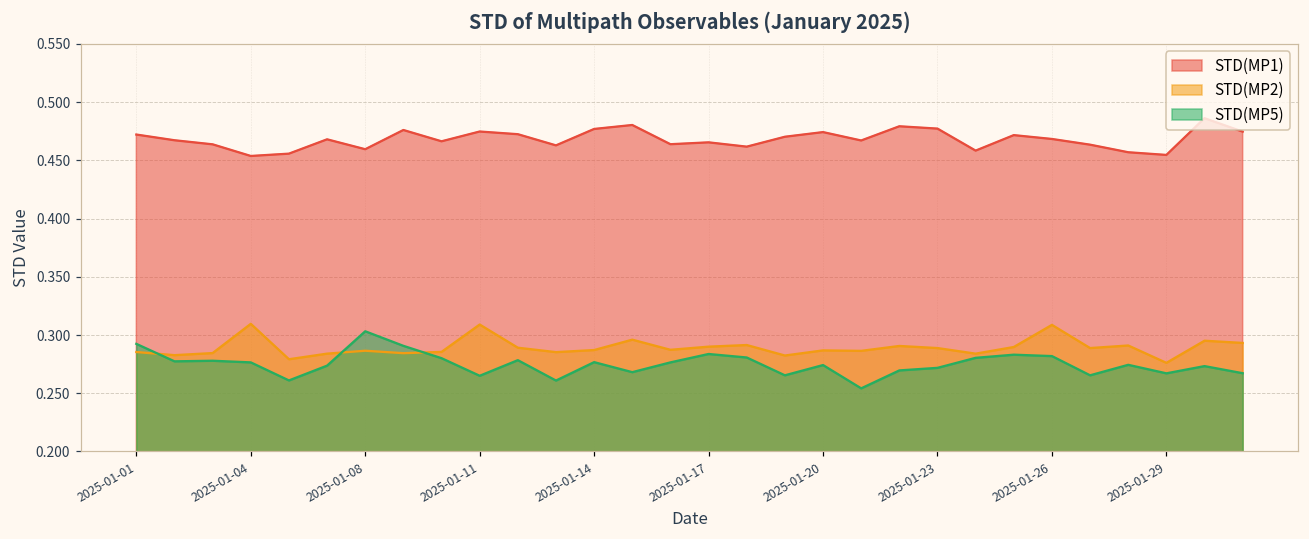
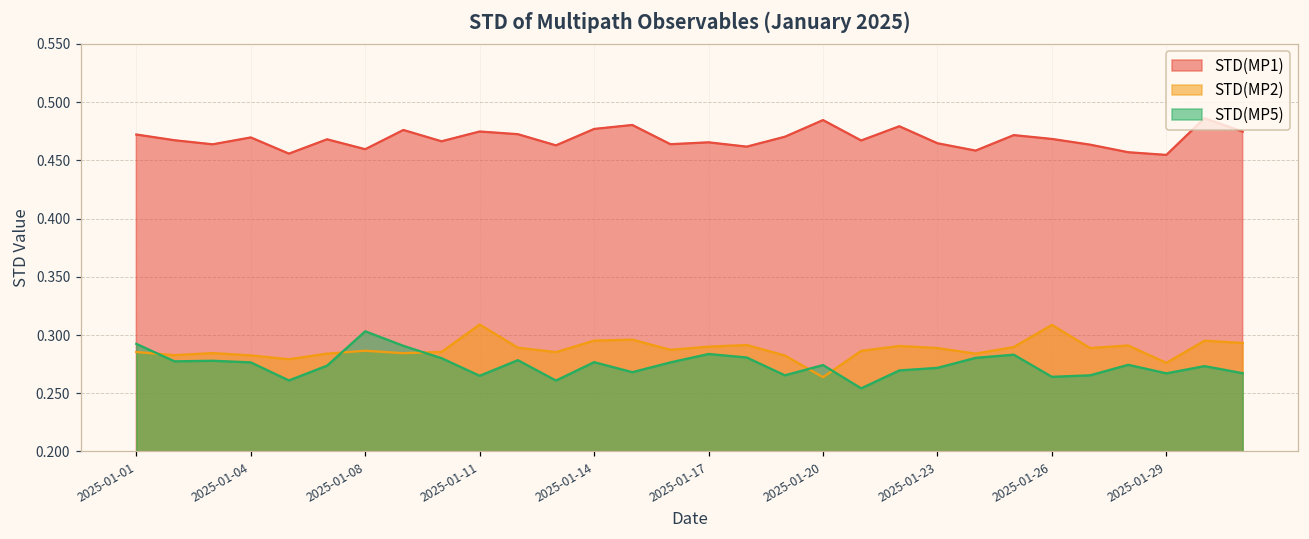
STD(MP1), 2025-01-04: 0.454 -> 0.470
STD(MP2), 2025-01-04: 0.310 -> 0.283
STD(MP2), 2025-01-14: 0.287 -> 0.295
STD(MP1), 2025-01-20: 0.474 -> 0.485
STD(MP2), 2025-01-20: 0.287 -> 0.264
STD(MP1), 2025-01-23: 0.477 -> 0.465
STD(MP5), 2025-01-26: 0.282 -> 0.264
